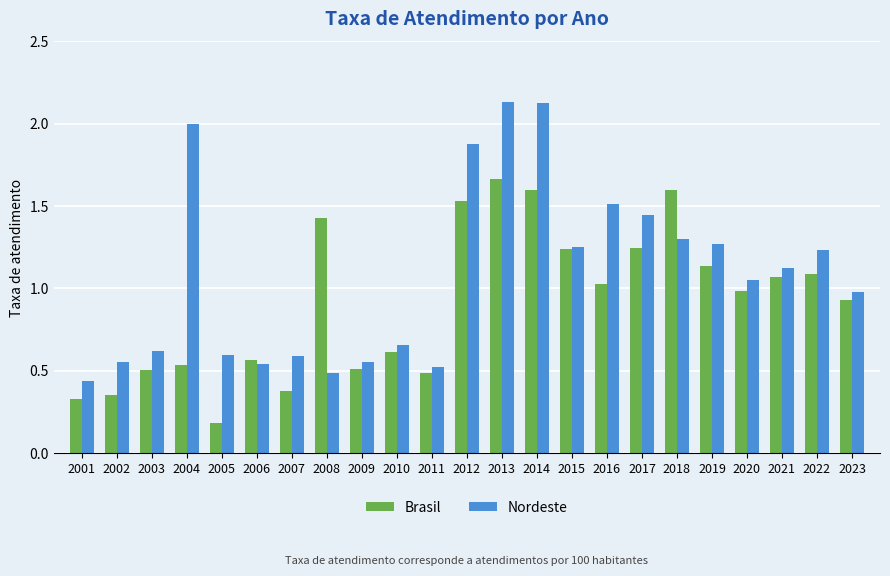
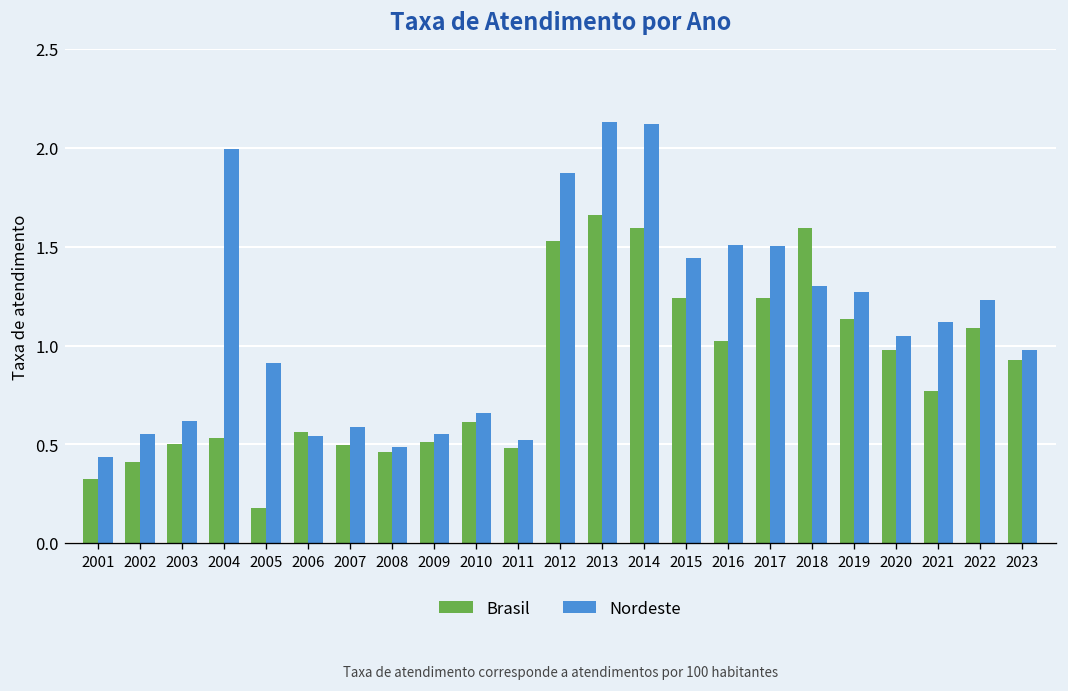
Brasil, 2002: 0.35 -> 0.41
Nordeste, 2005: 0.60 -> 0.91
Brasil, 2007: 0.38 -> 0.50
Brasil, 2008: 1.43 -> 0.46
Nordeste, 2015: 1.25 -> 1.44
Nordeste, 2017: 1.44 -> 1.50
Brasil, 2021: 1.07 -> 0.77
